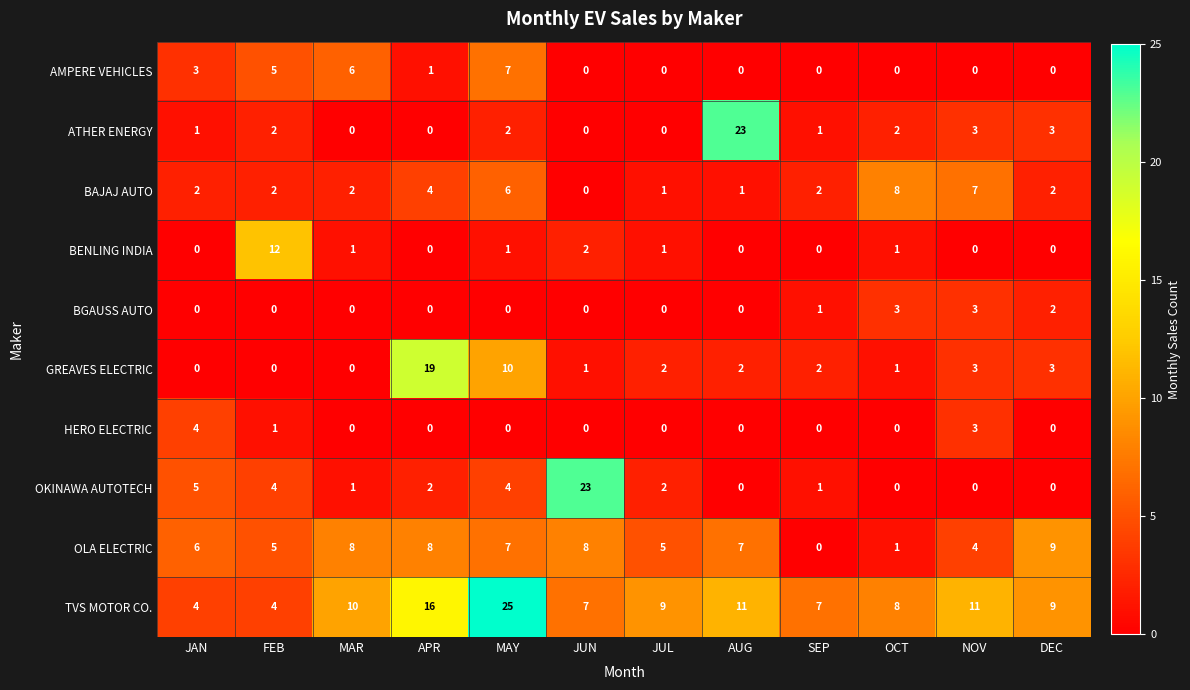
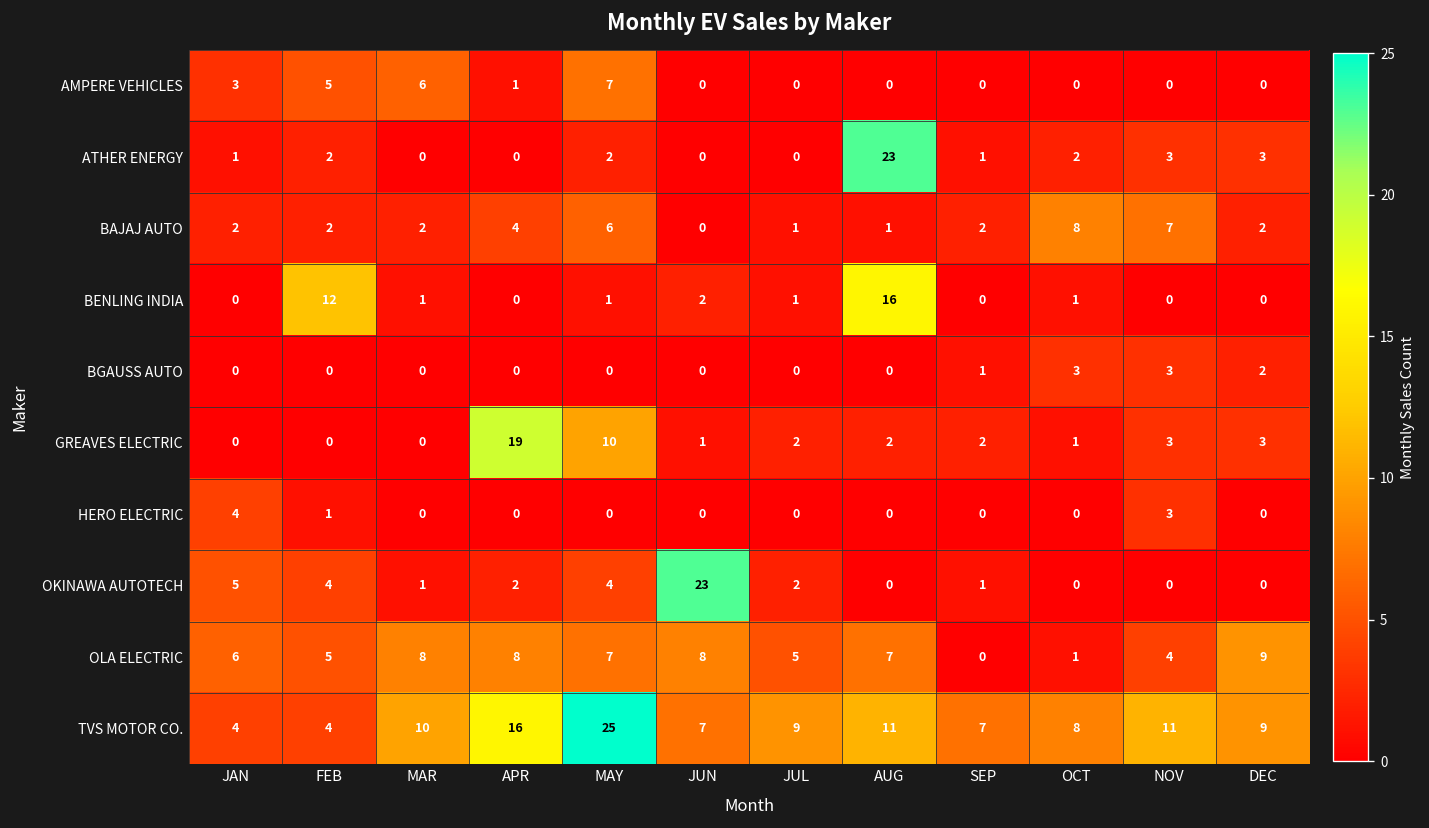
BENLING INDIA, AUG: 0 -> 16
